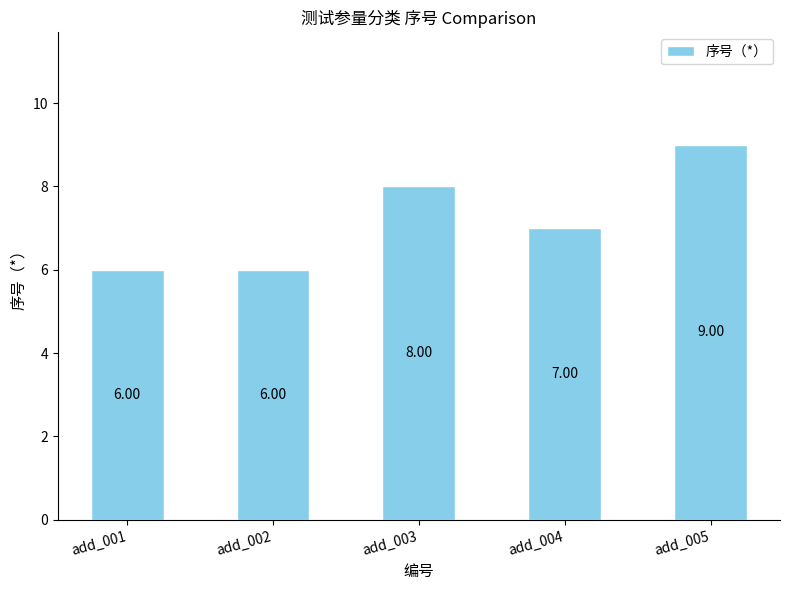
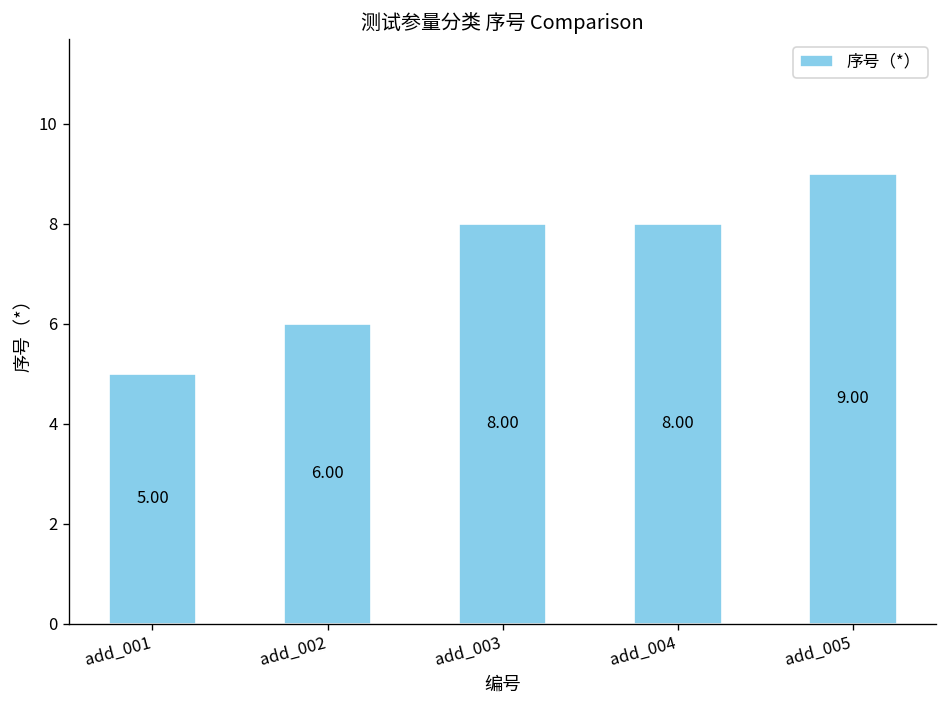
add_001: 6.00 -> 5.00
add_004: 7.00 -> 8.00
